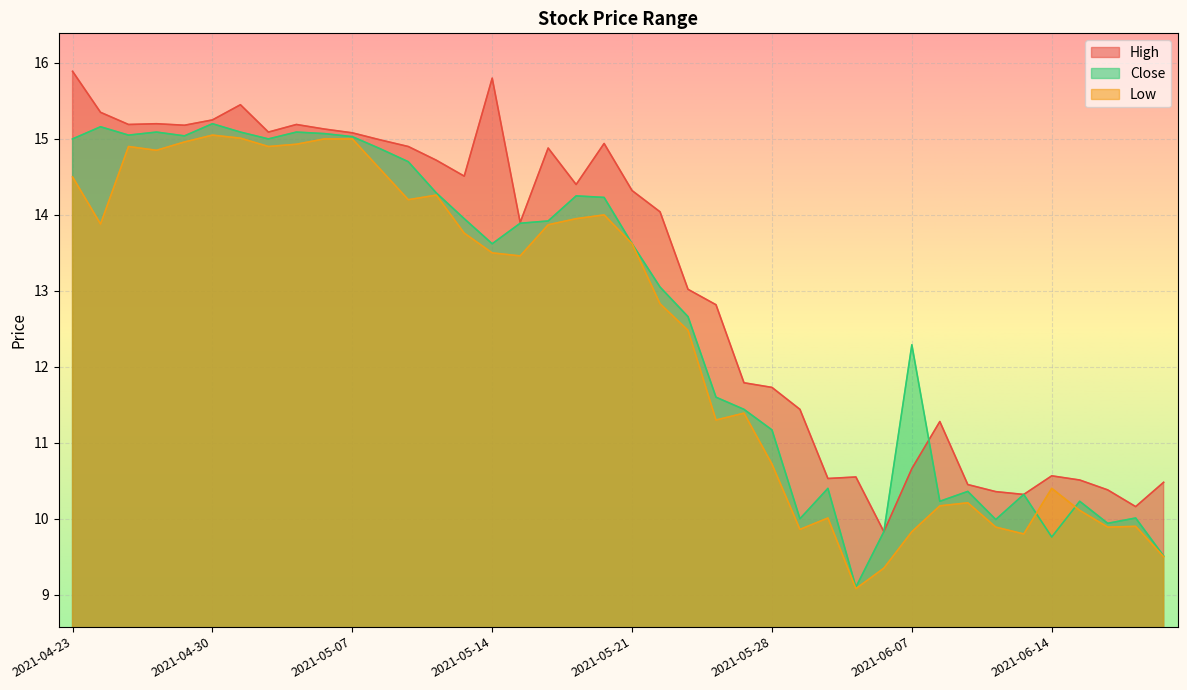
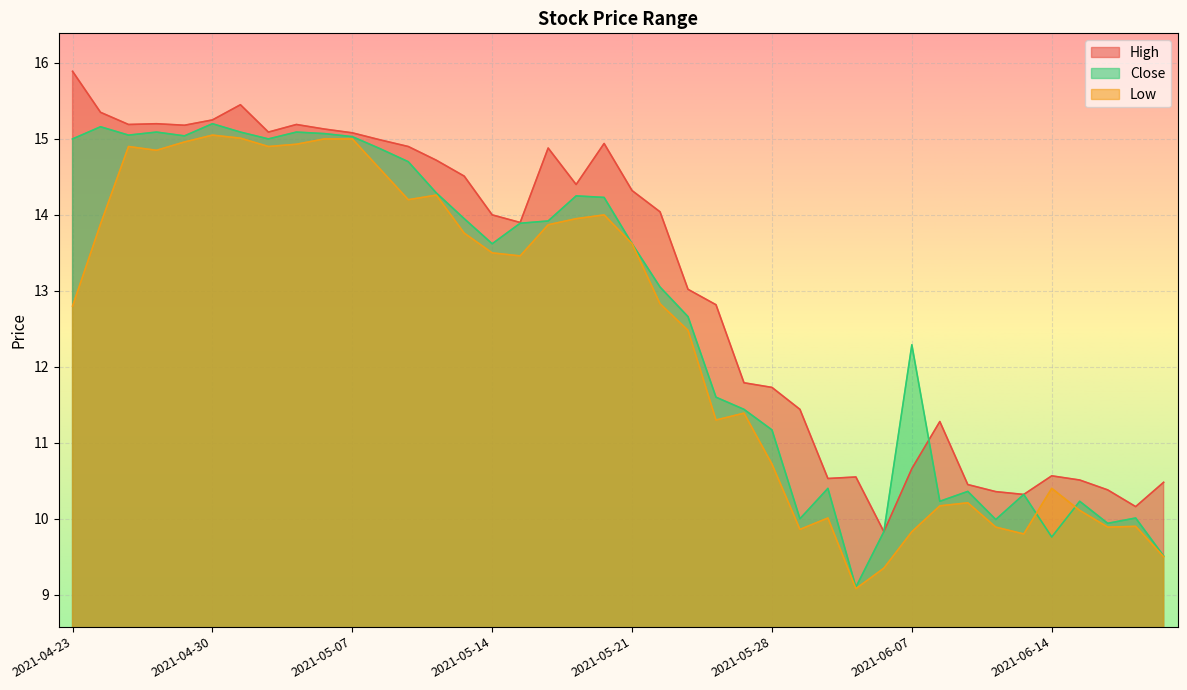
Low, 2021-04-23: 14.5 -> 12.8
High, 2021-05-14: 15.8 -> 14.0
